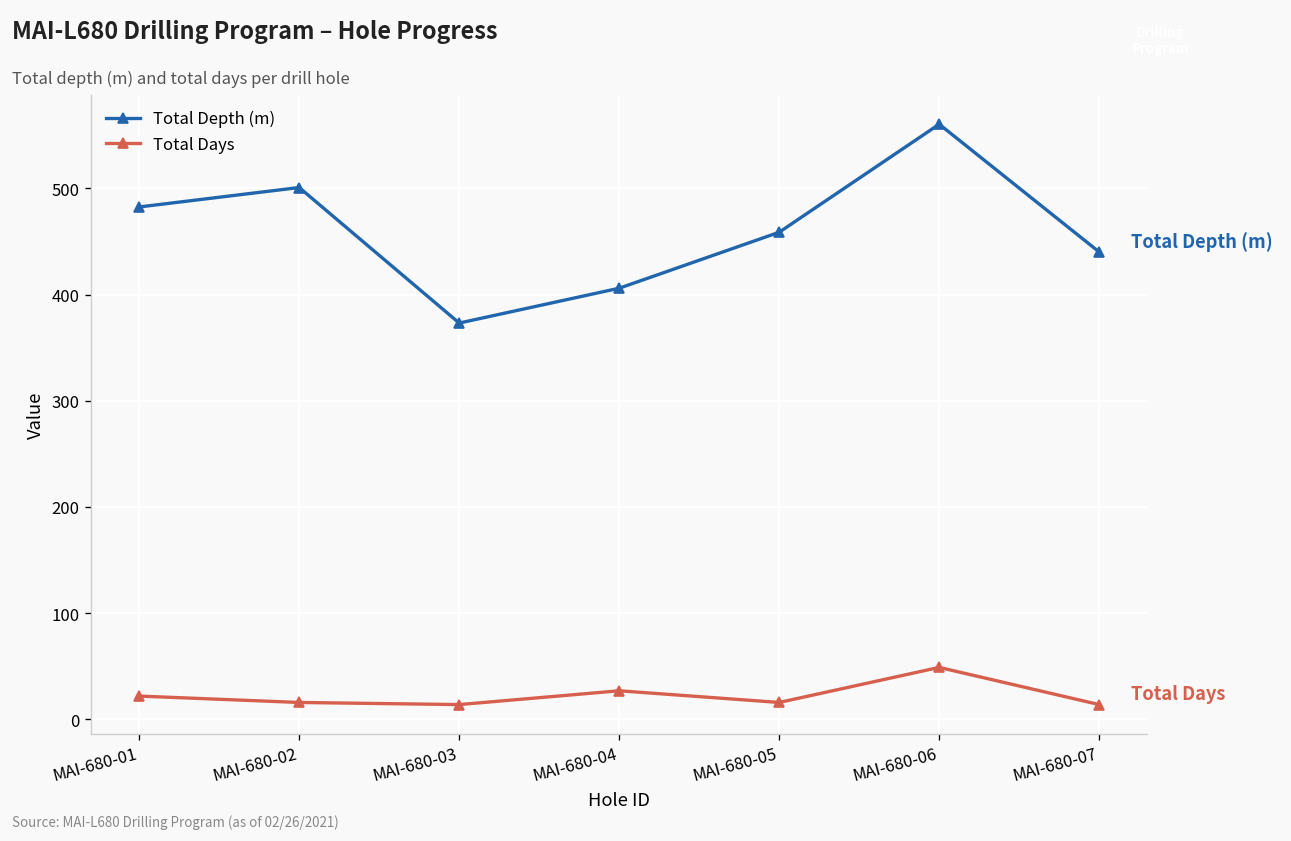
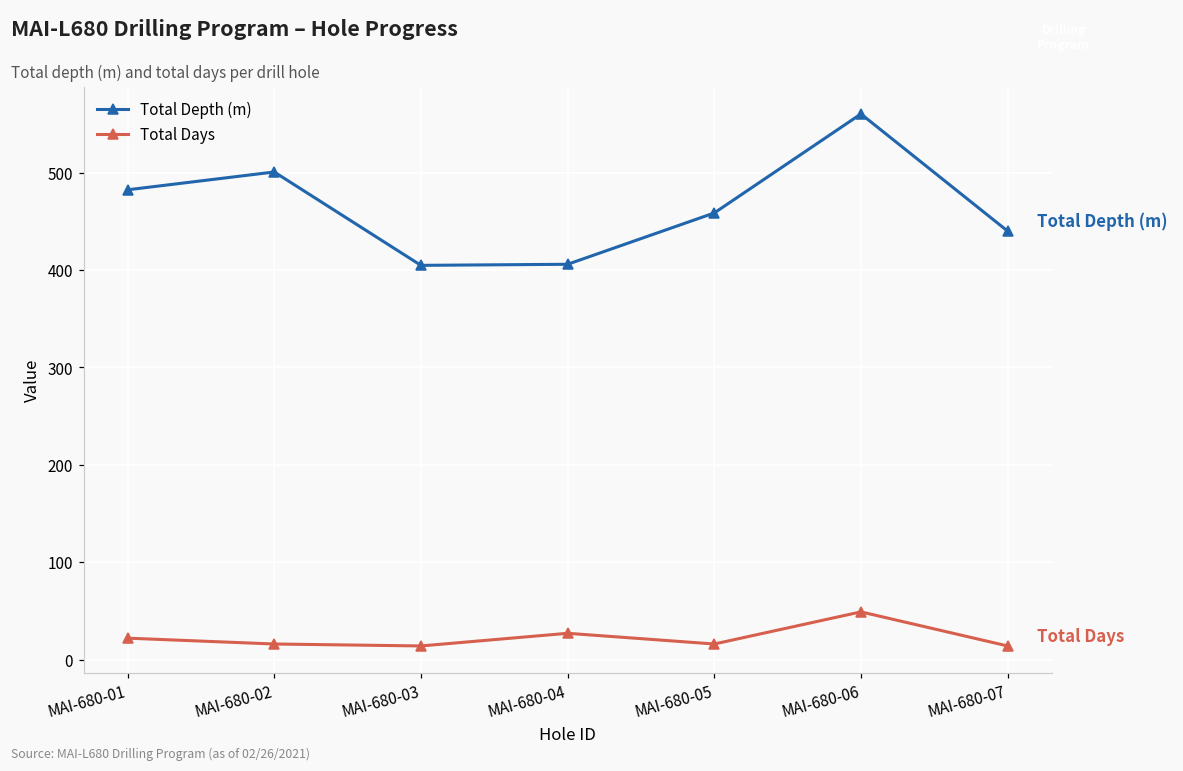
Total Depth (m), MAI-680-03: 370 -> 400
